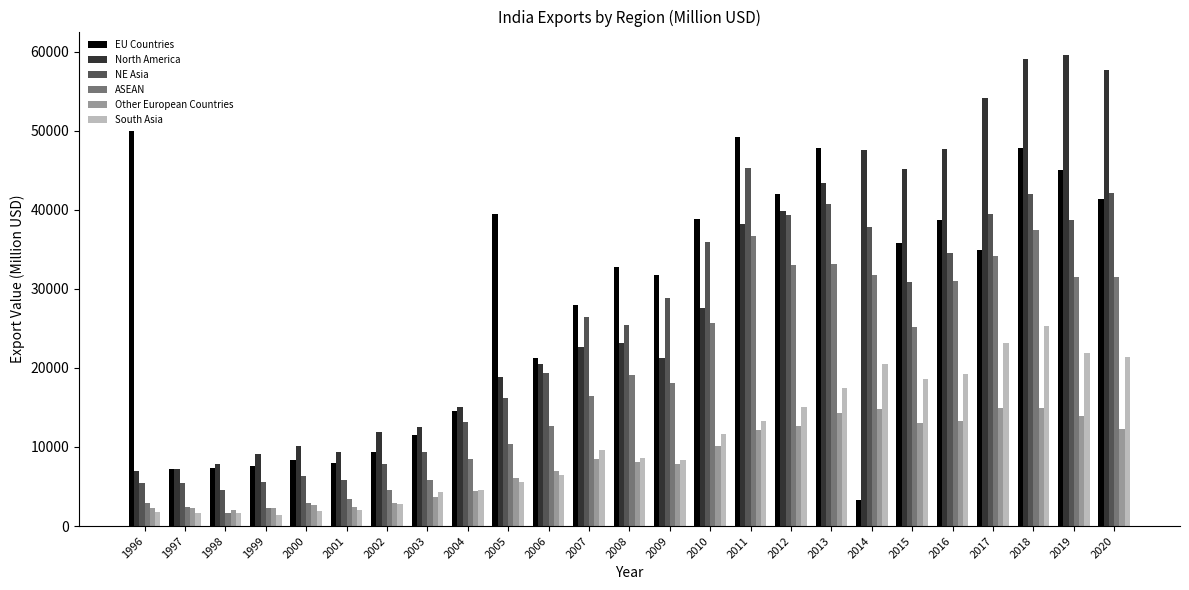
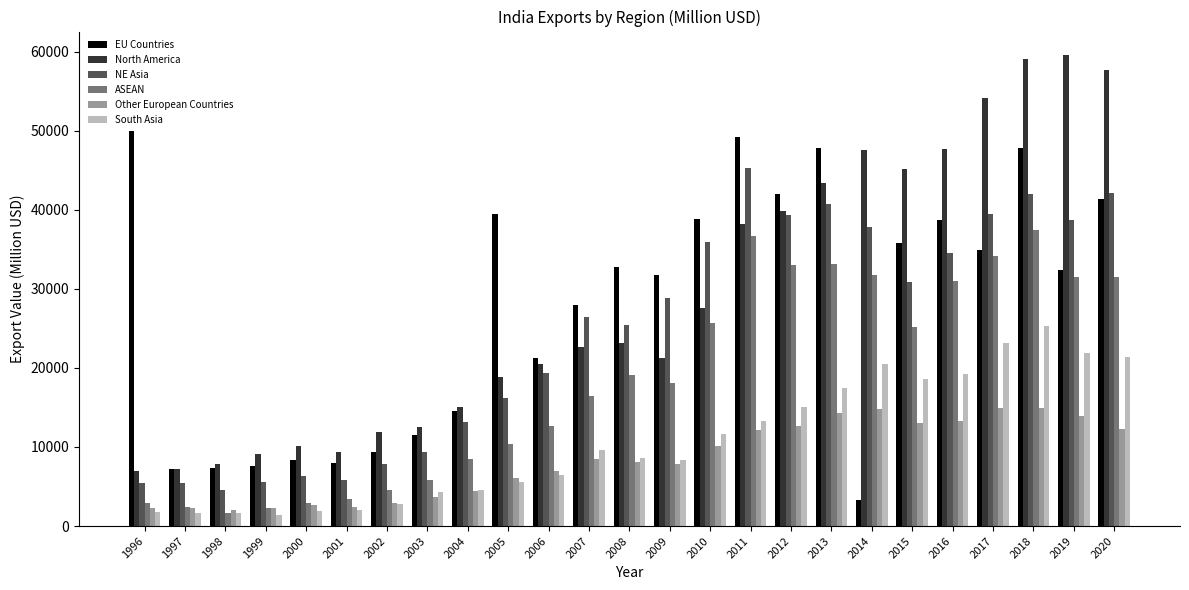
EU Countries, 2019: 45000 -> 32000
